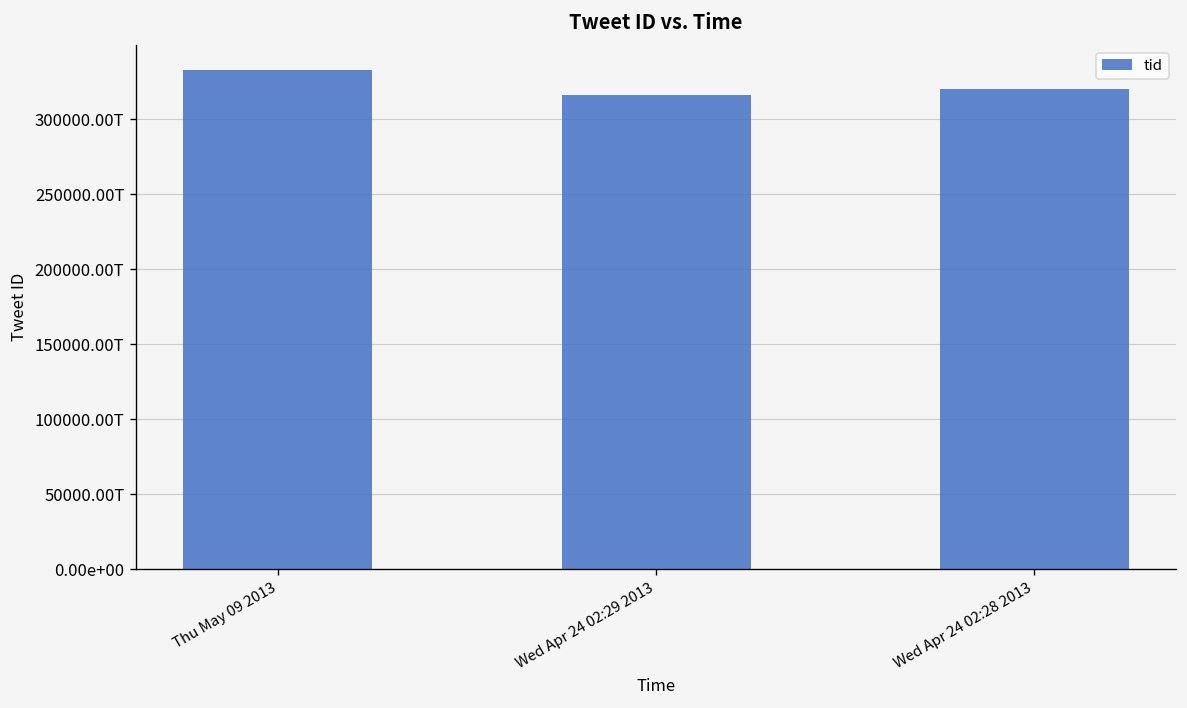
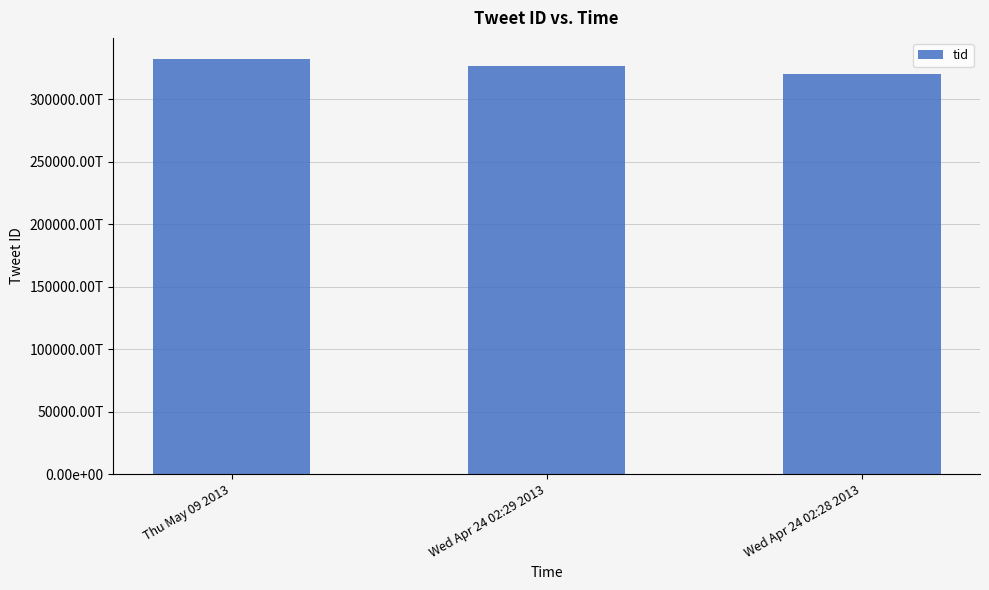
Wed Apr 24 02:29 2013: 316000T -> 327000T
